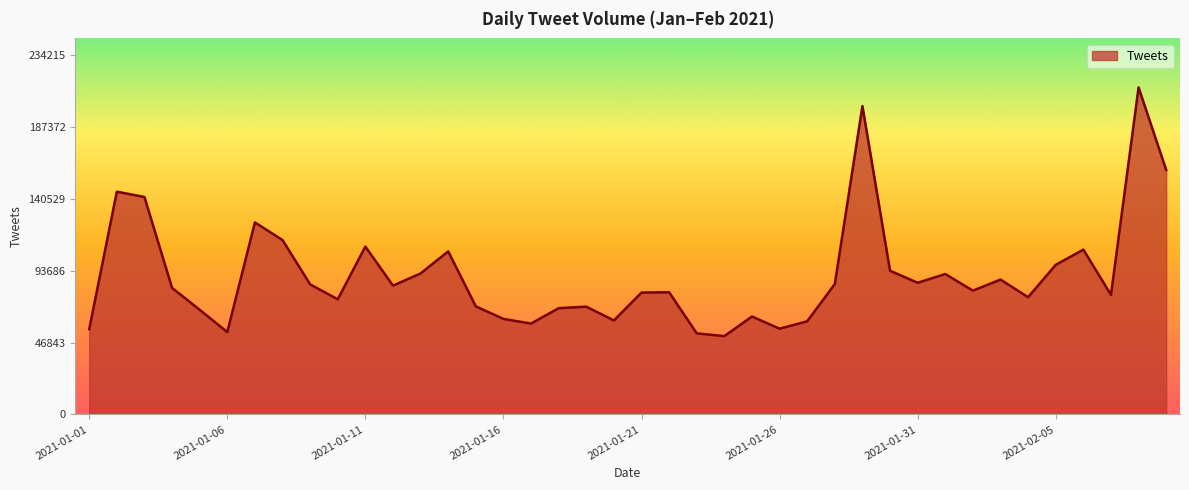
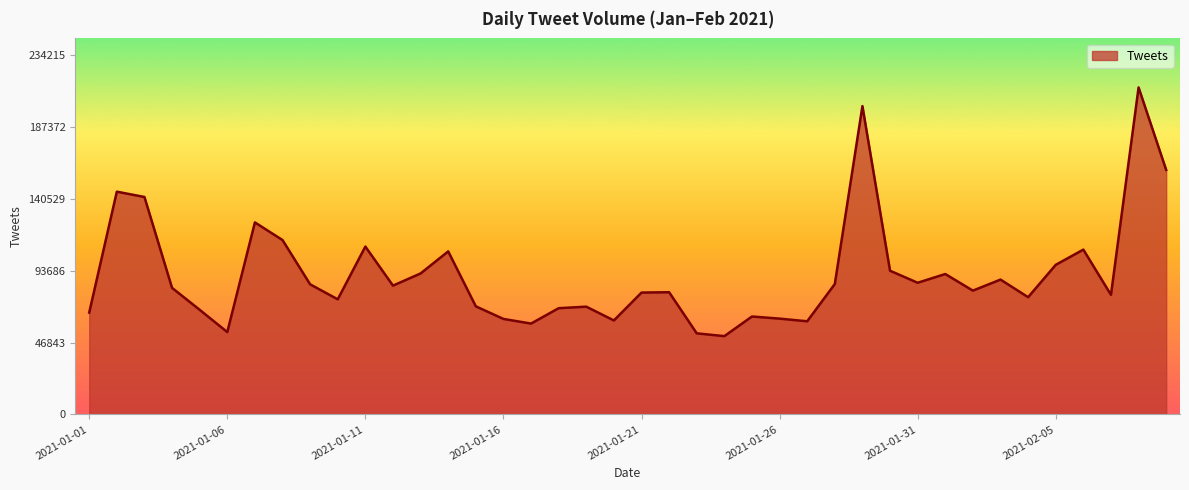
2021-01-01: 55000 -> 66000
2021-01-26: 56000 -> 62000
